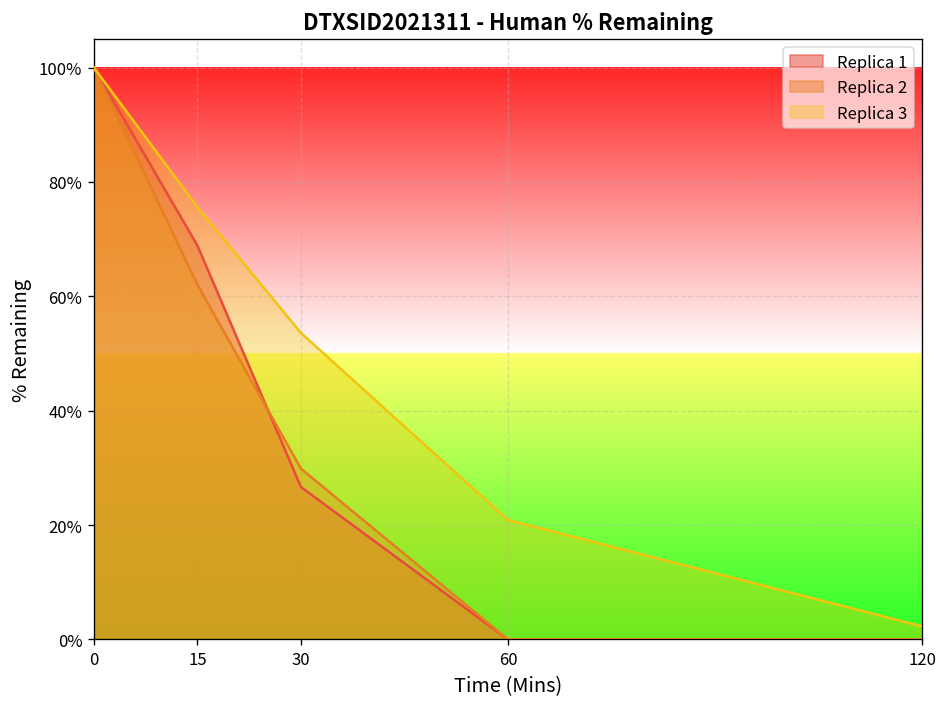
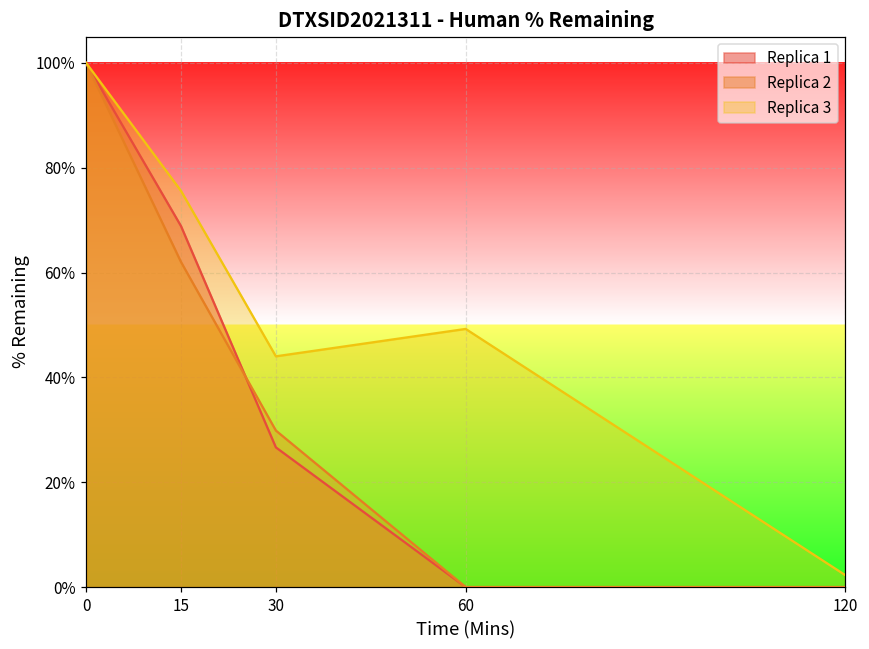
Replica 3, 30: 54% -> 44%
Replica 3, 60: 21% -> 49%
